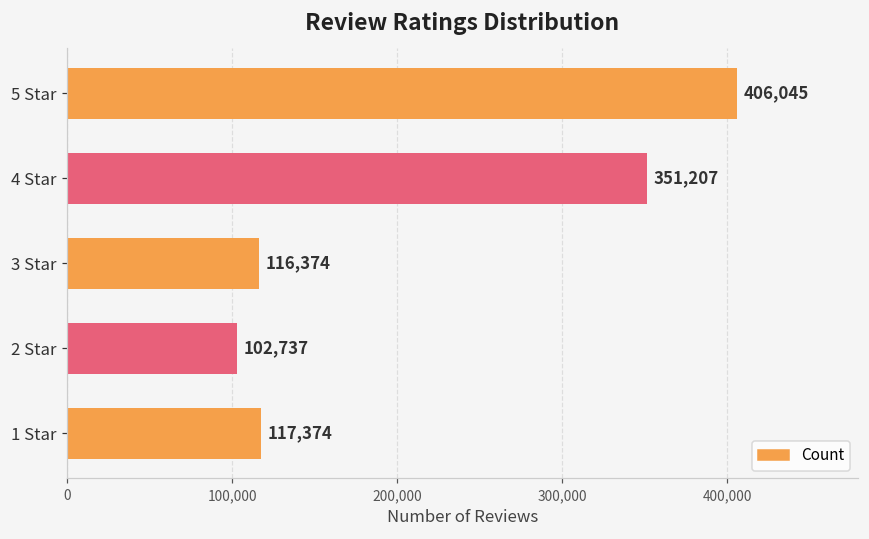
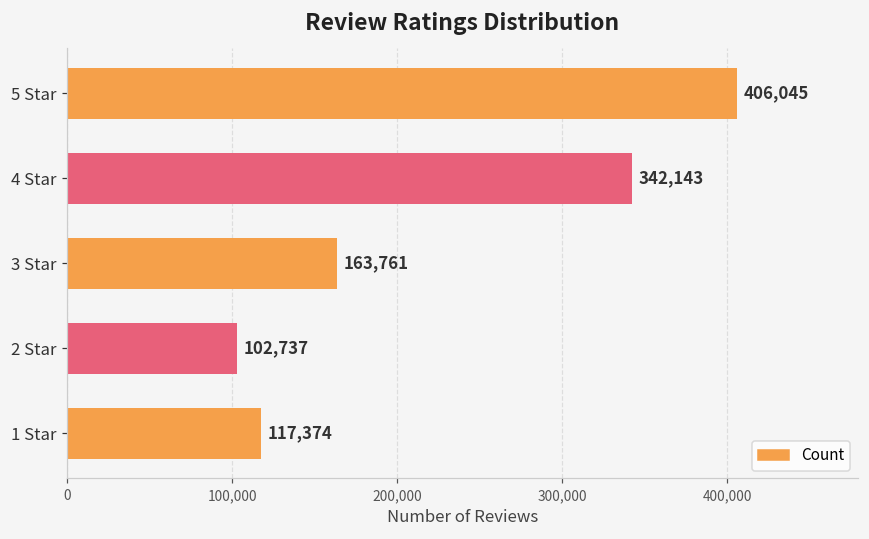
4 Star: 351,207 -> 342,143
3 Star: 116,374 -> 163,761
